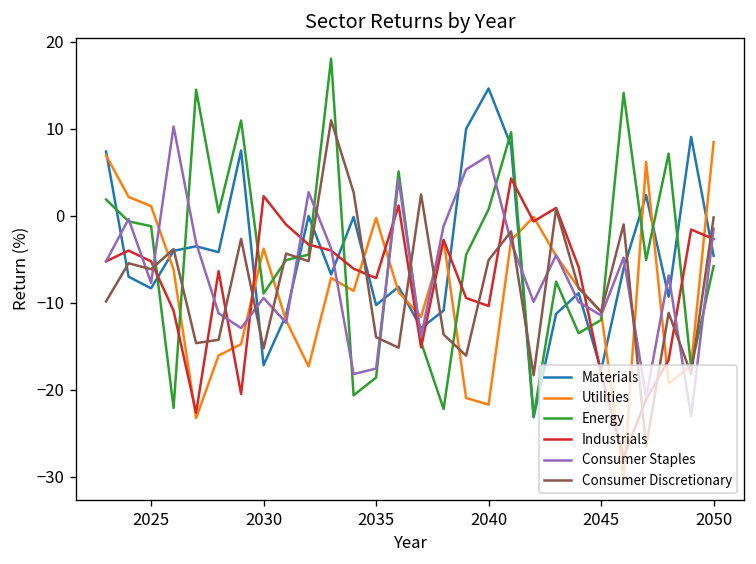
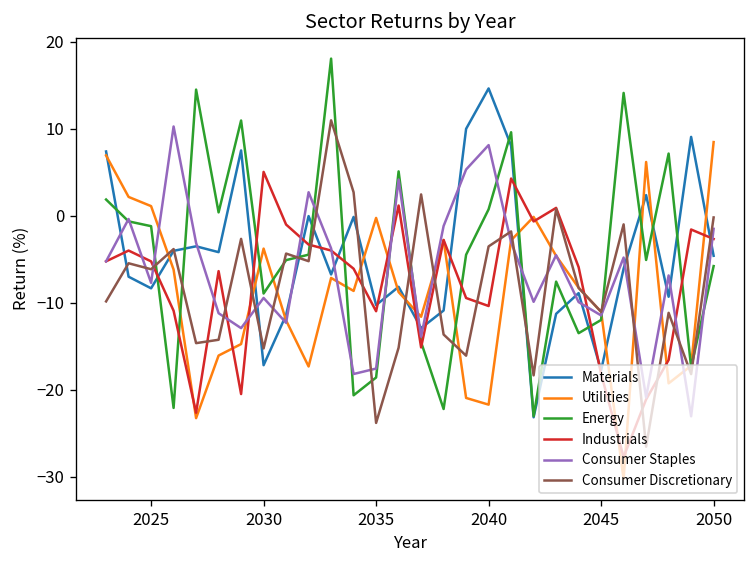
Industrials, 2030: 2 -> 5
Industrials, 2035: -7 -> -11
Consumer Discretionary, 2035: -14 -> -24
Consumer Staples, 2040: 7 -> 8
Consumer Discretionary, 2040: -5 -> -4
